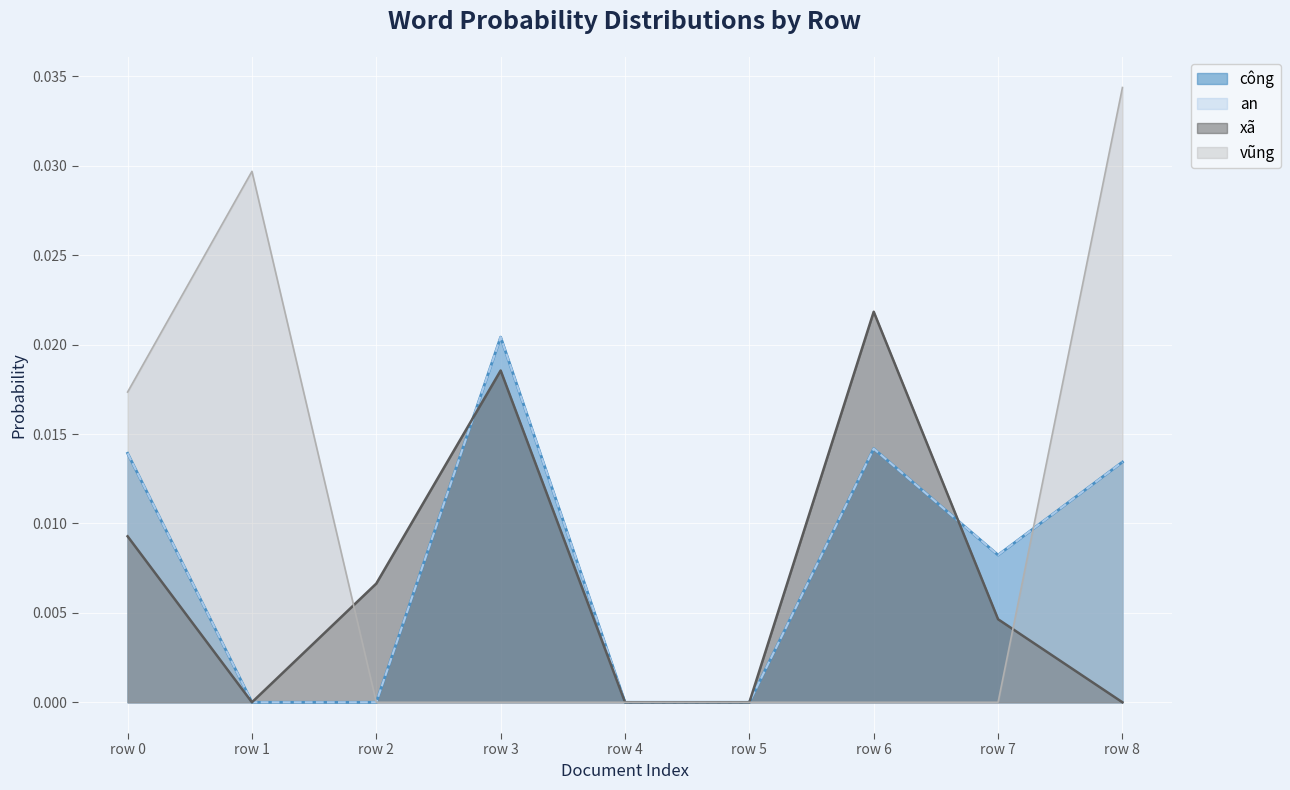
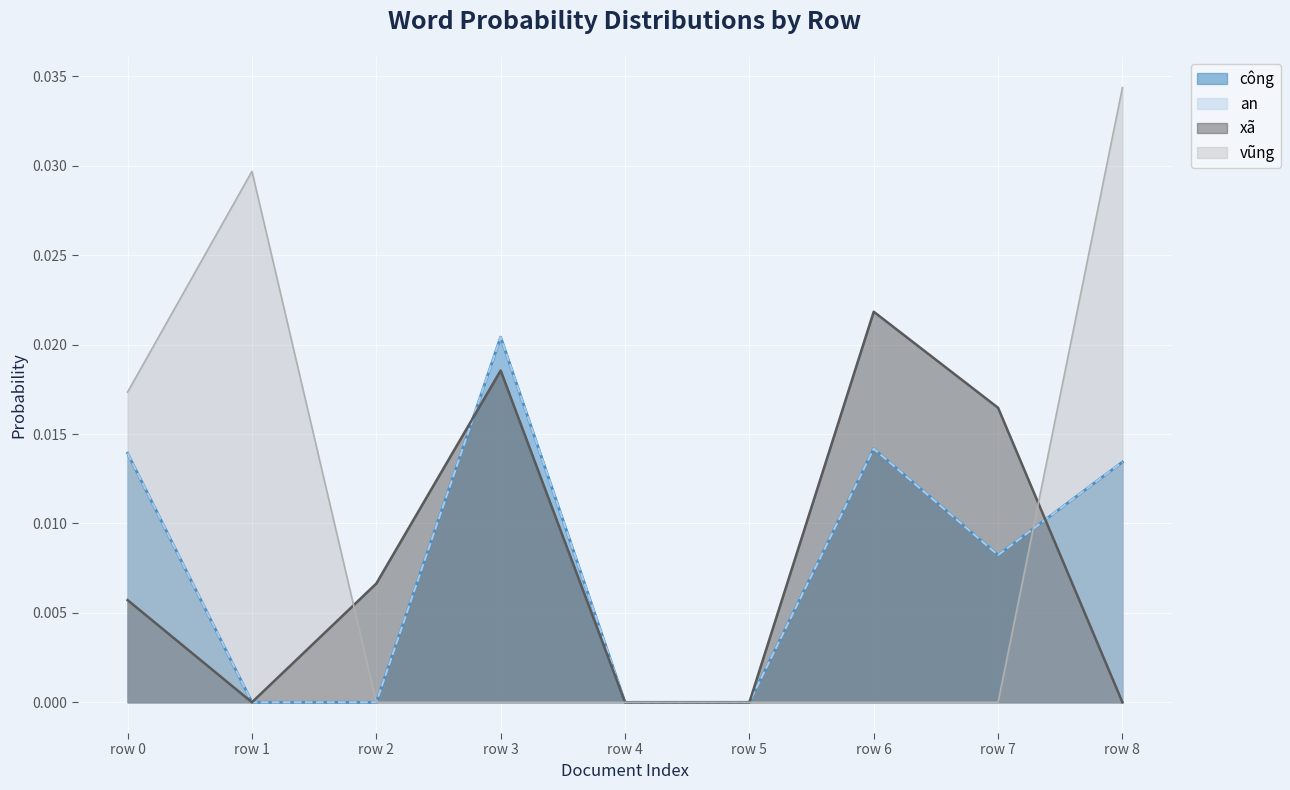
xã, row 0: 0.0093 -> 0.0057
xã, row 7: 0.0046 -> 0.0165
